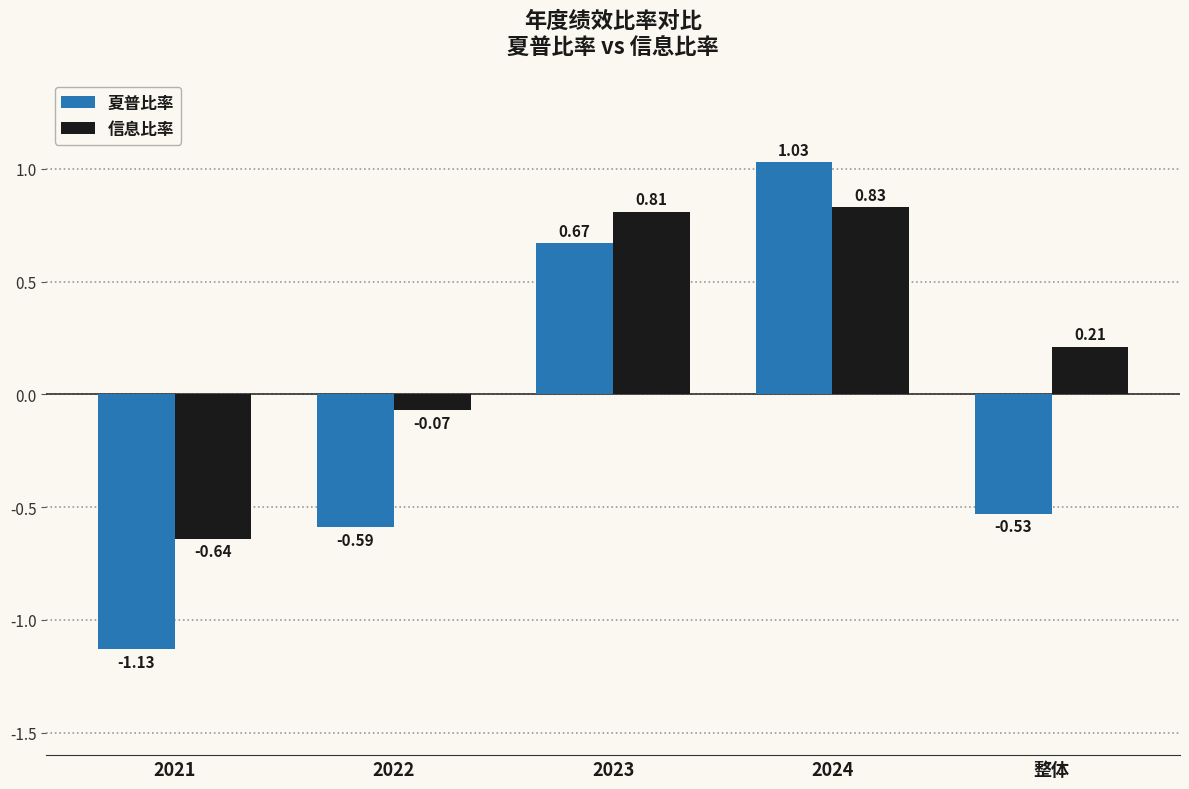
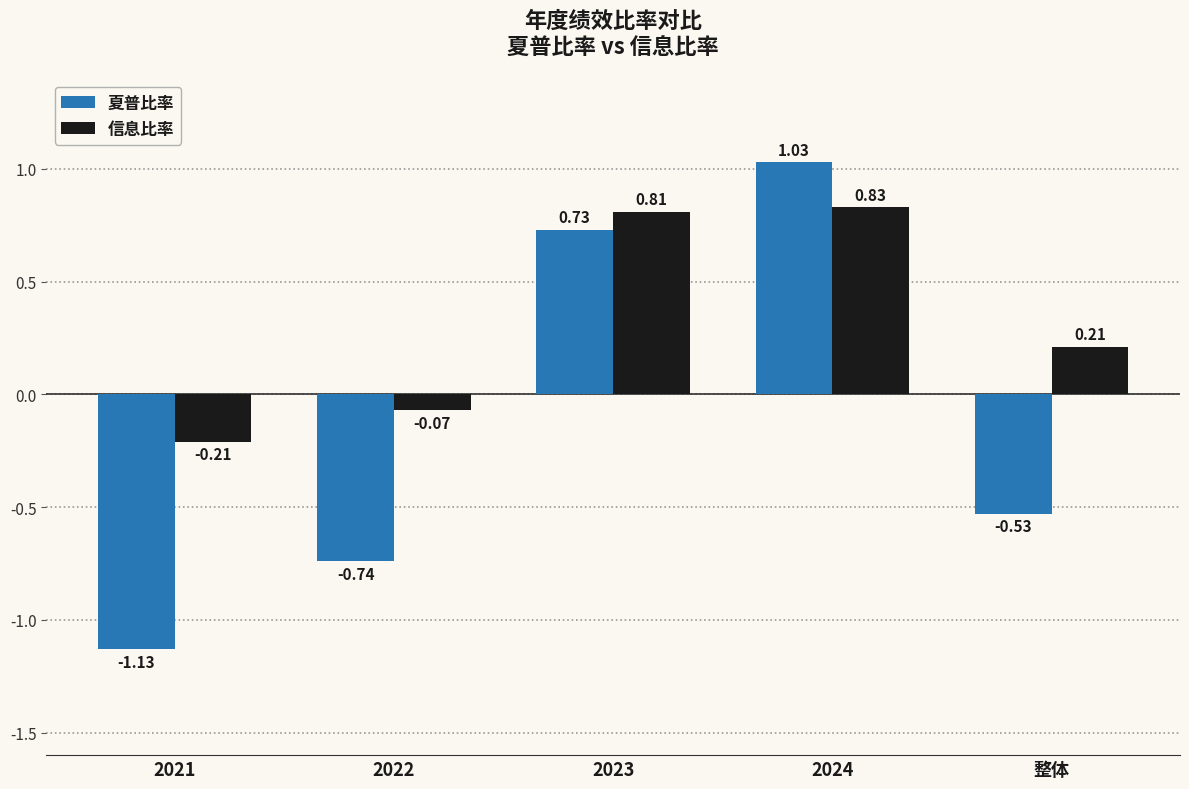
信息比率, 2021: -0.64 -> -0.21
夏普比率, 2022: -0.59 -> -0.74
夏普比率, 2023: 0.67 -> 0.73
